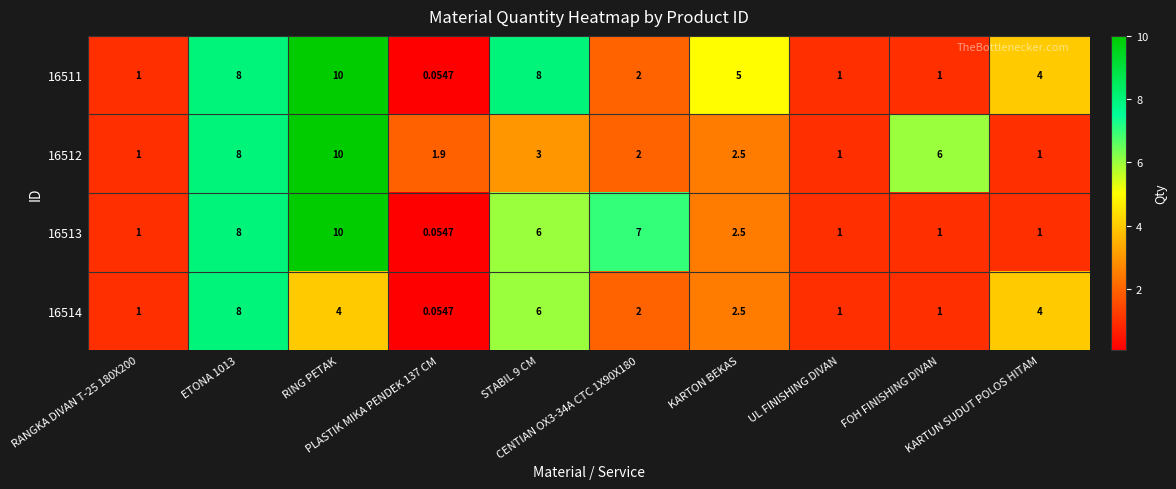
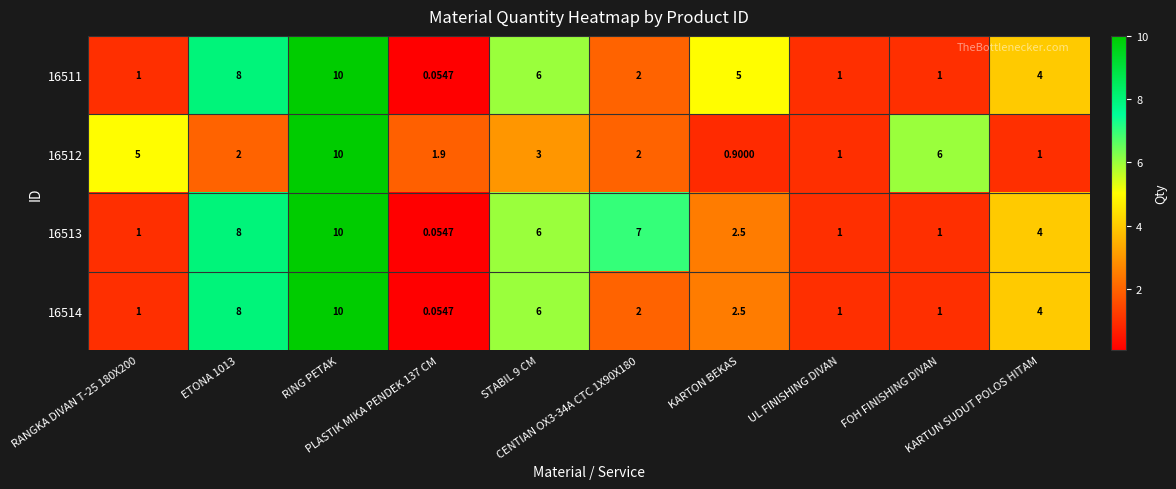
16511, STABIL 9 CM: 8 -> 6
16512, RANGKA DIVAN T-25 180X200: 1 -> 5
16512, ETONA 1013: 8 -> 2
16512, KARTON BEKAS: 2.5 -> 0.9000
16513, KARTUN SUDUT POLOS HITAM: 1 -> 4
16514, RING PETAK: 4 -> 10
